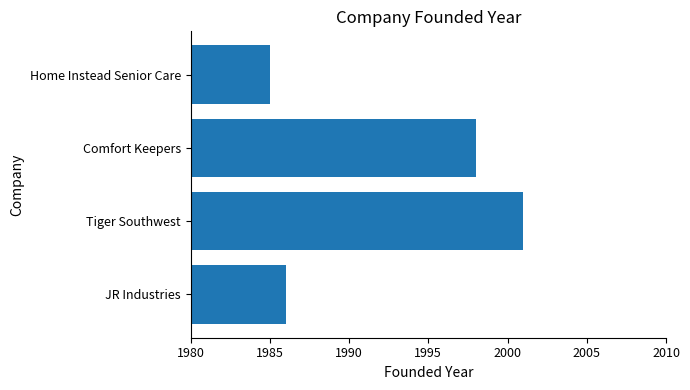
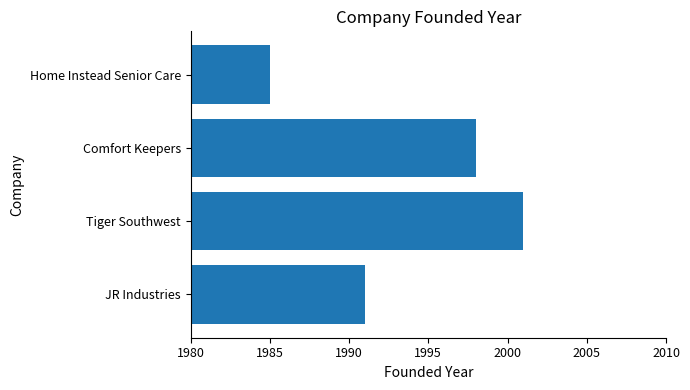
JR Industries: 1986 -> 1991
